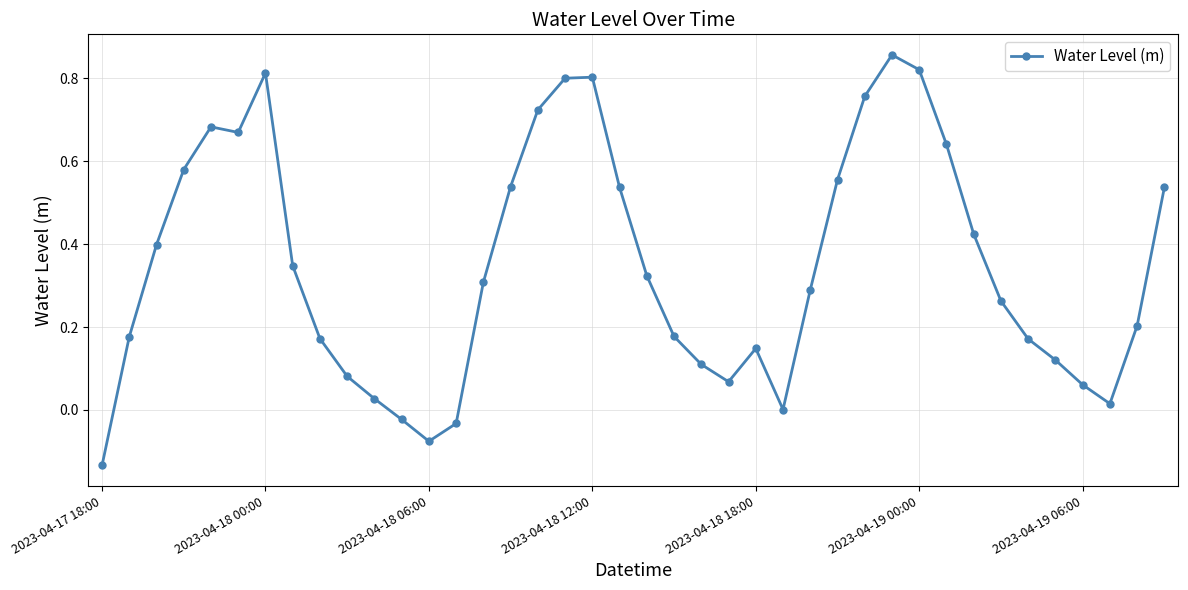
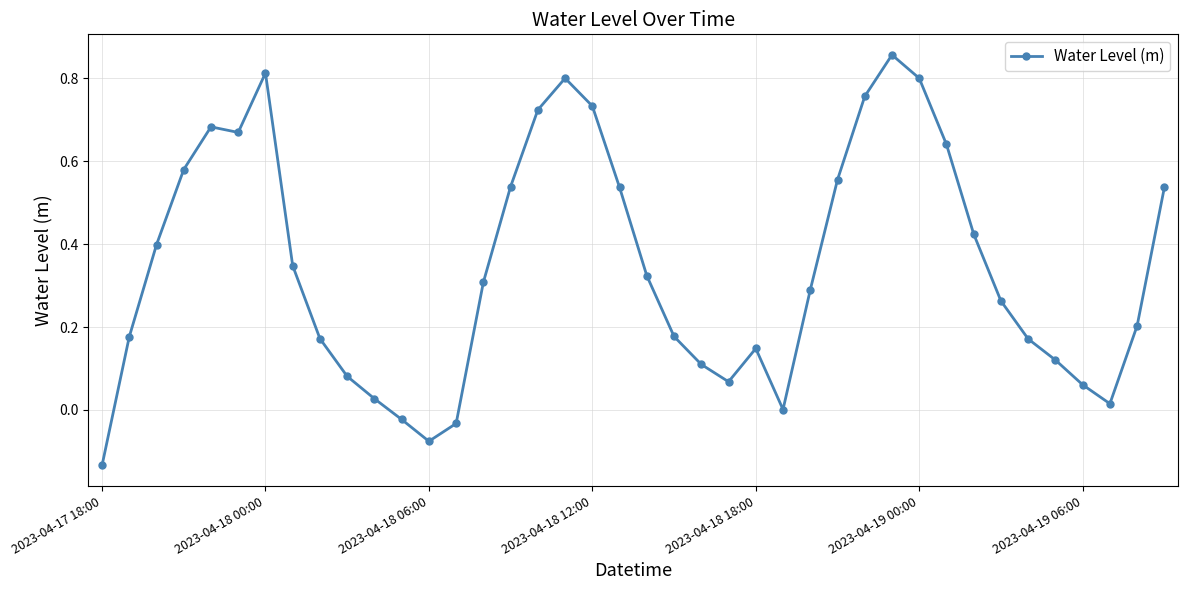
2023-04-18 12:00: 0.80 -> 0.73
2023-04-19 00:00: 0.82 -> 0.80
